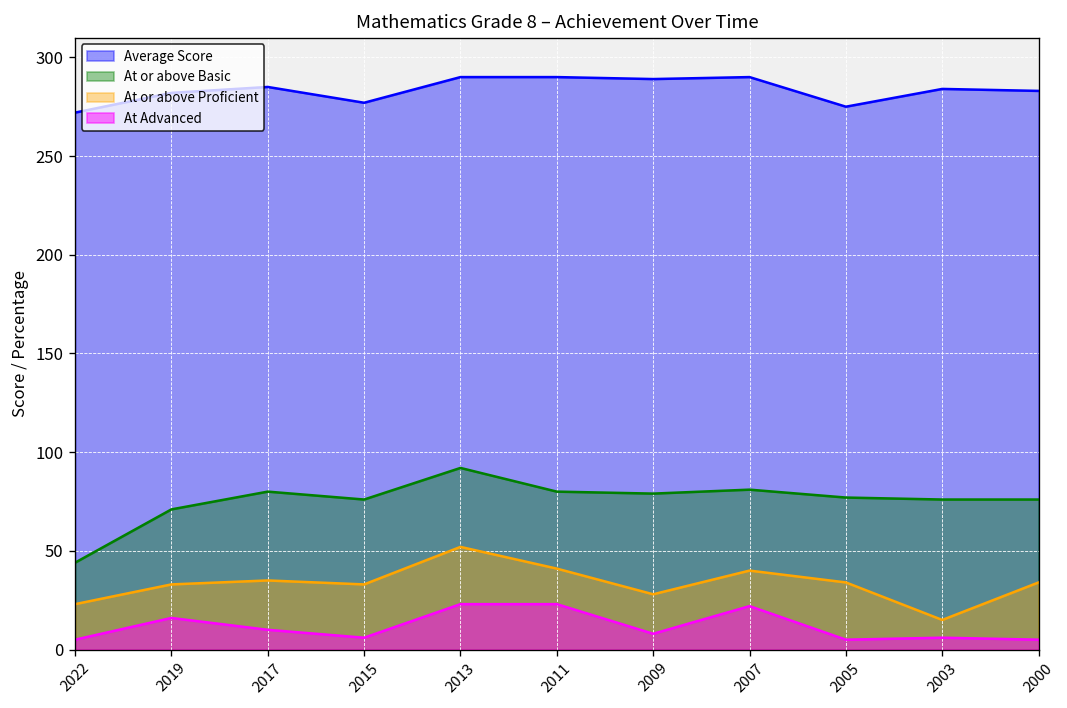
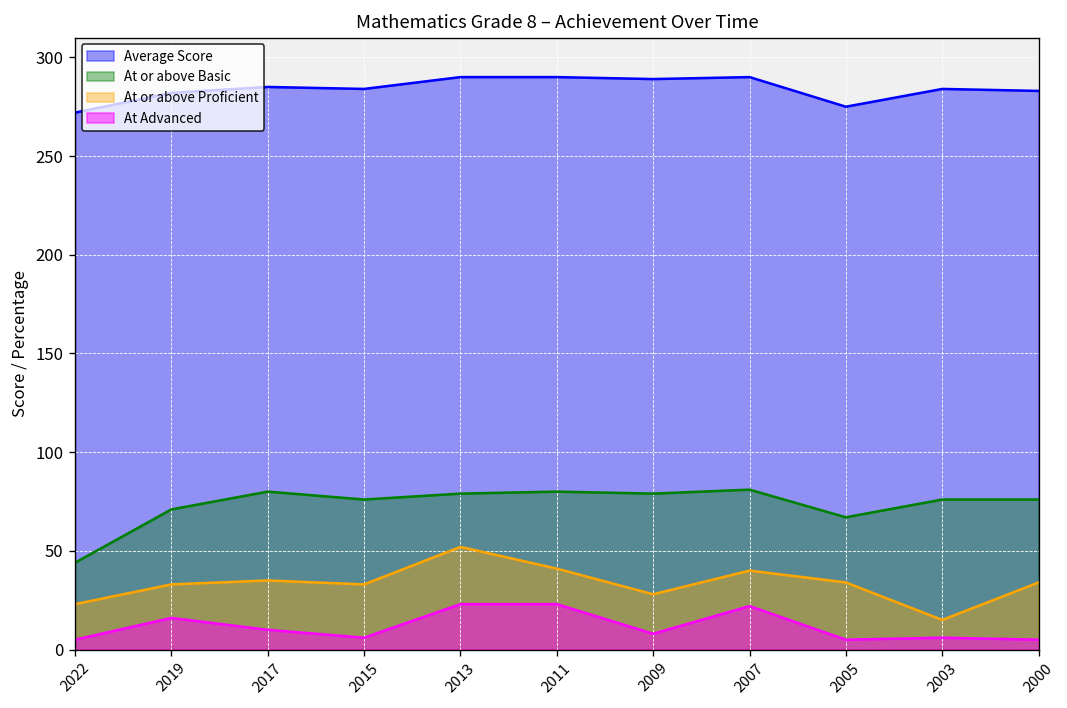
Average Score, 2015: 277 -> 284
At or above Basic, 2013: 92 -> 79
At or above Basic, 2005: 77 -> 67
